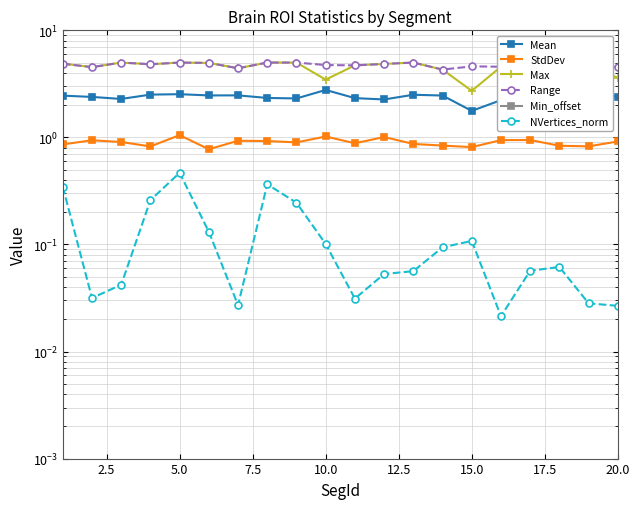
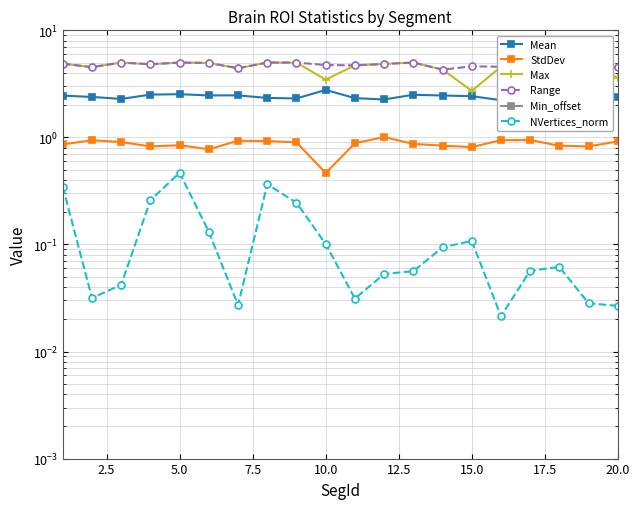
StdDev, 5.0: 1.0 -> 0.8
StdDev, 10.0: 1.0 -> 0.46
Mean, 15.0: 1.8 -> 2.4
